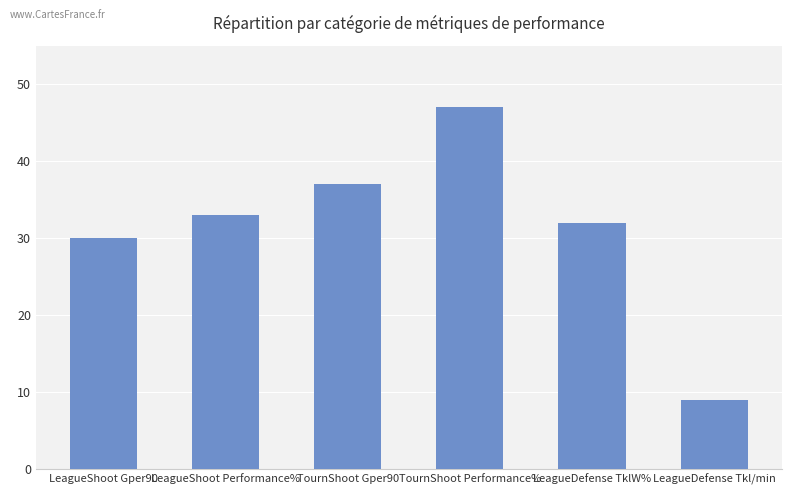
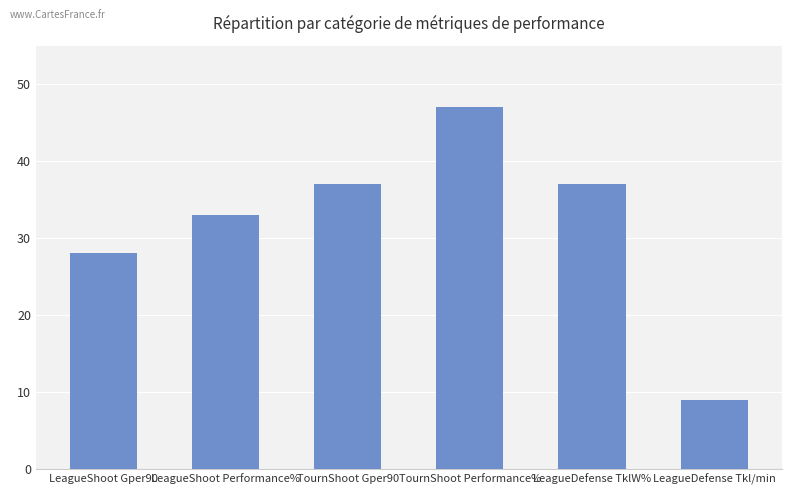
LeagueShoot Gper90: 30 -> 28
LeagueDefense TklW%: 32 -> 37
